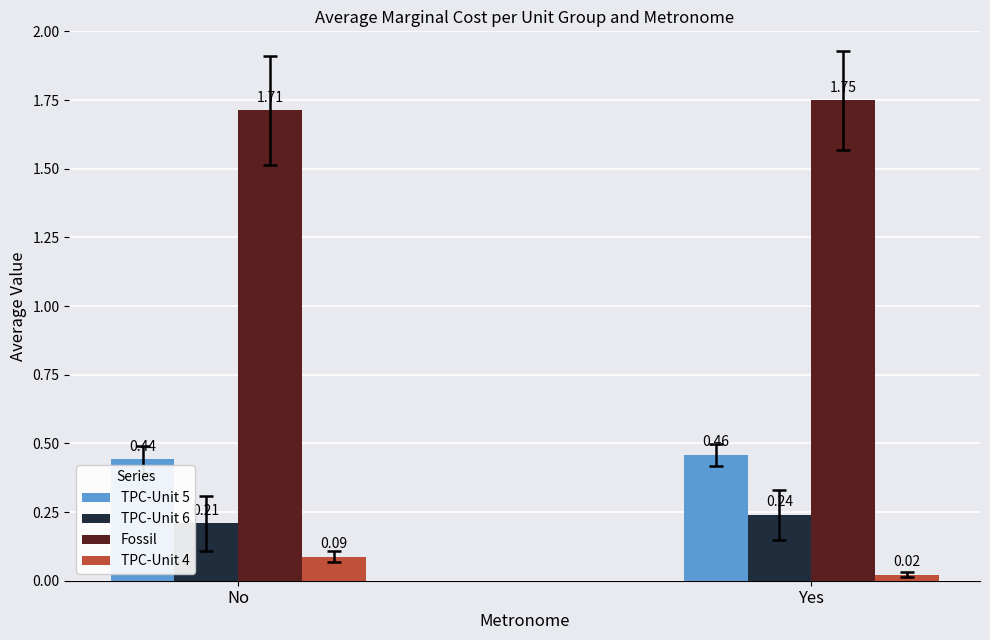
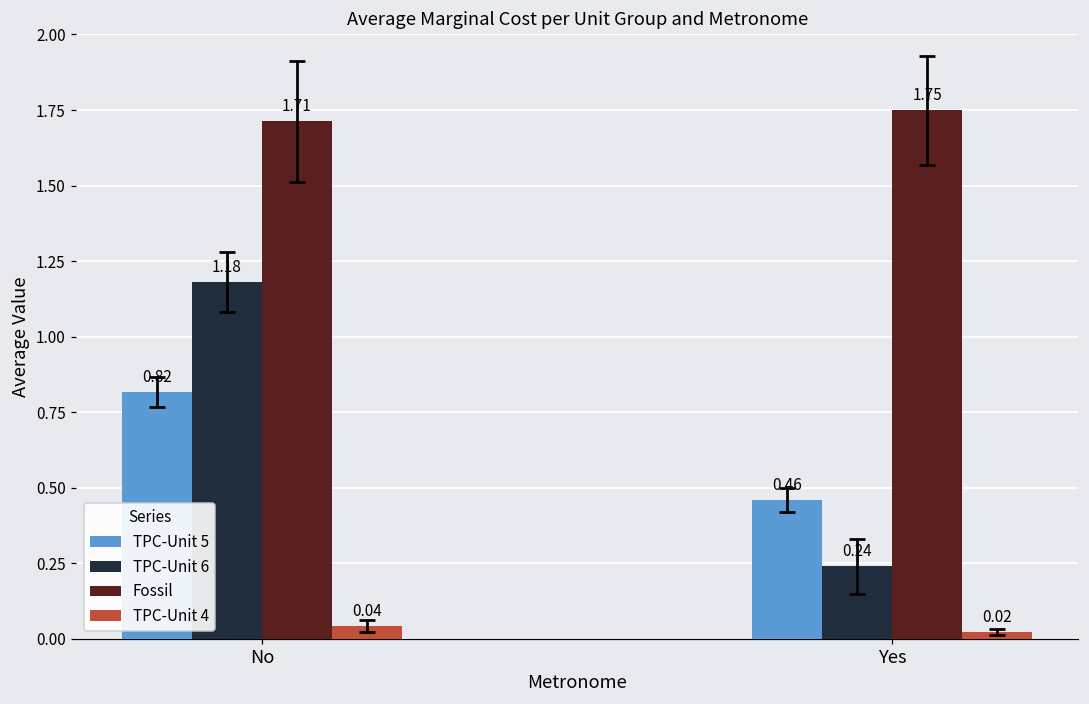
TPC-Unit 5, No: 0.44 -> 0.82
TPC-Unit 6, No: 0.21 -> 1.18
TPC-Unit 4, No: 0.09 -> 0.04
